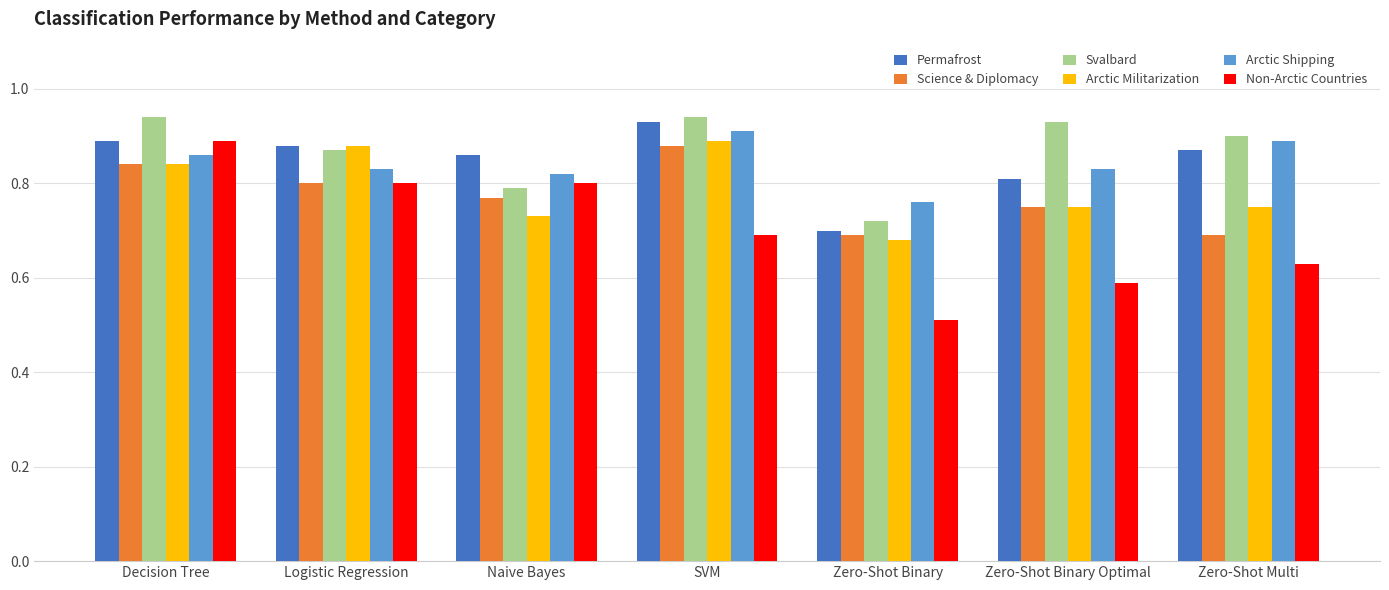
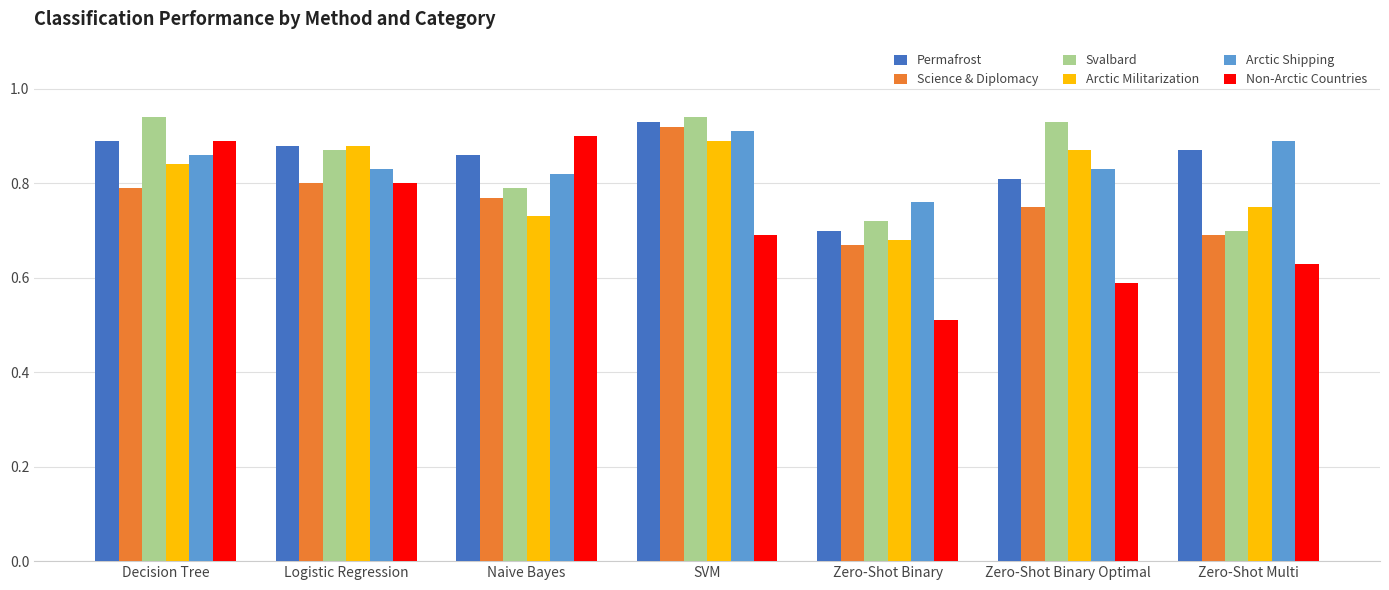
Science & Diplomacy, Decision Tree: 0.84 -> 0.79
Non-Arctic Countries, Naive Bayes: 0.8 -> 0.9
Science & Diplomacy, SVM: 0.88 -> 0.92
Science & Diplomacy, Zero-Shot Binary: 0.69 -> 0.67
Arctic Militarization, Zero-Shot Binary Optimal: 0.75 -> 0.87
Svalbard, Zero-Shot Multi: 0.9 -> 0.7
